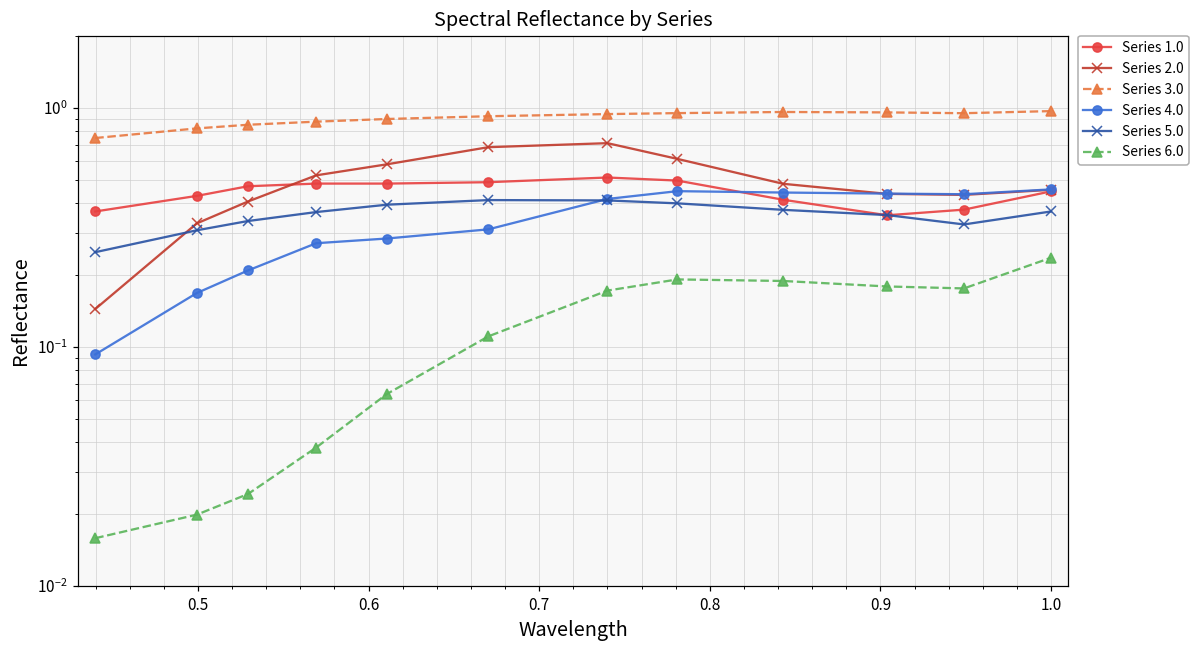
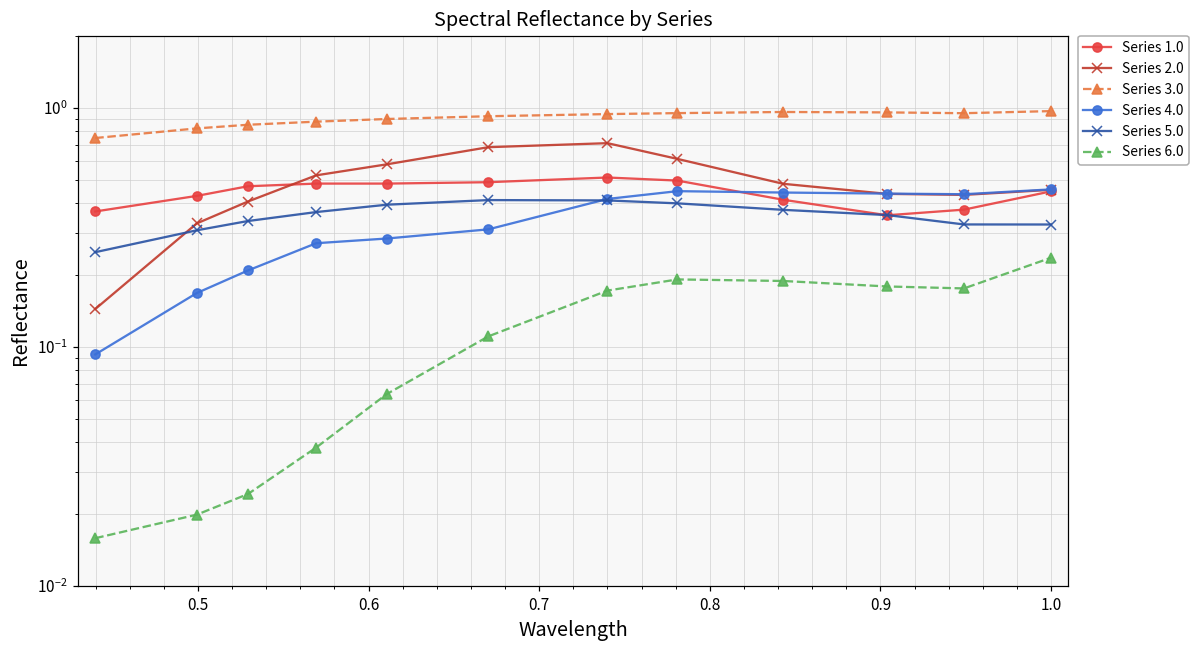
Series 5.0, 1.0: 0.37 -> 0.32
